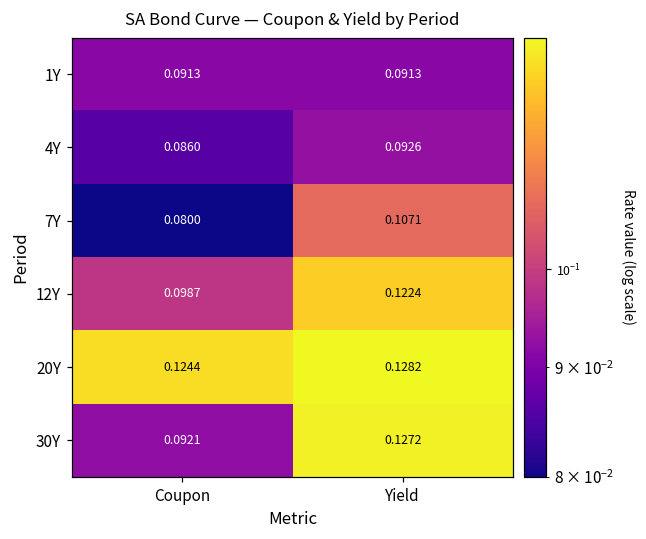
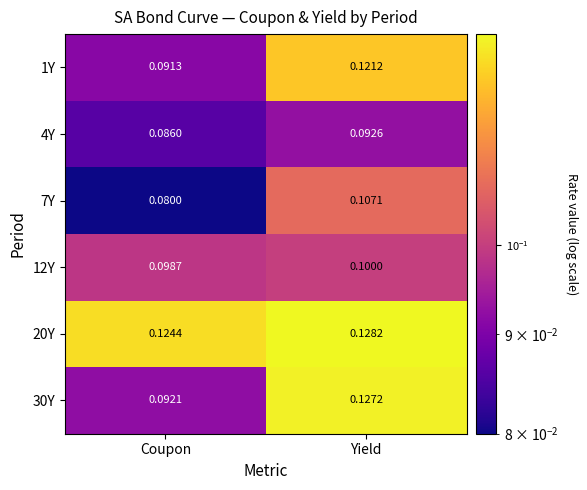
1Y, Yield: 0.0913 -> 0.1212
12Y, Yield: 0.1224 -> 0.1000
